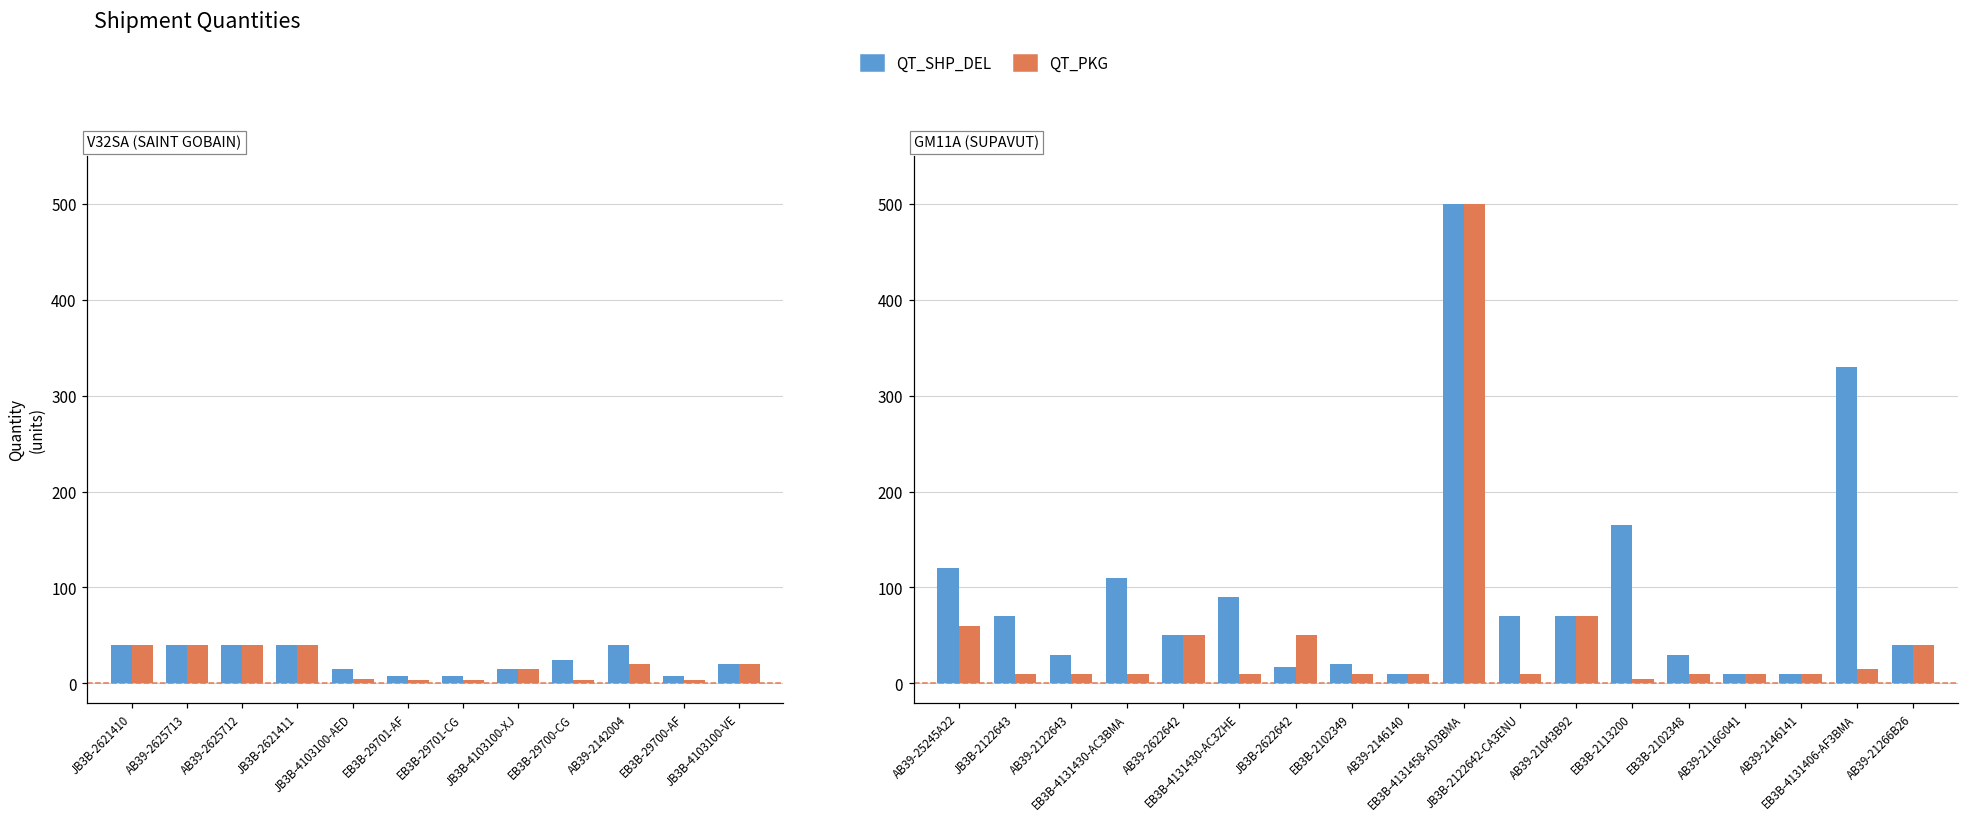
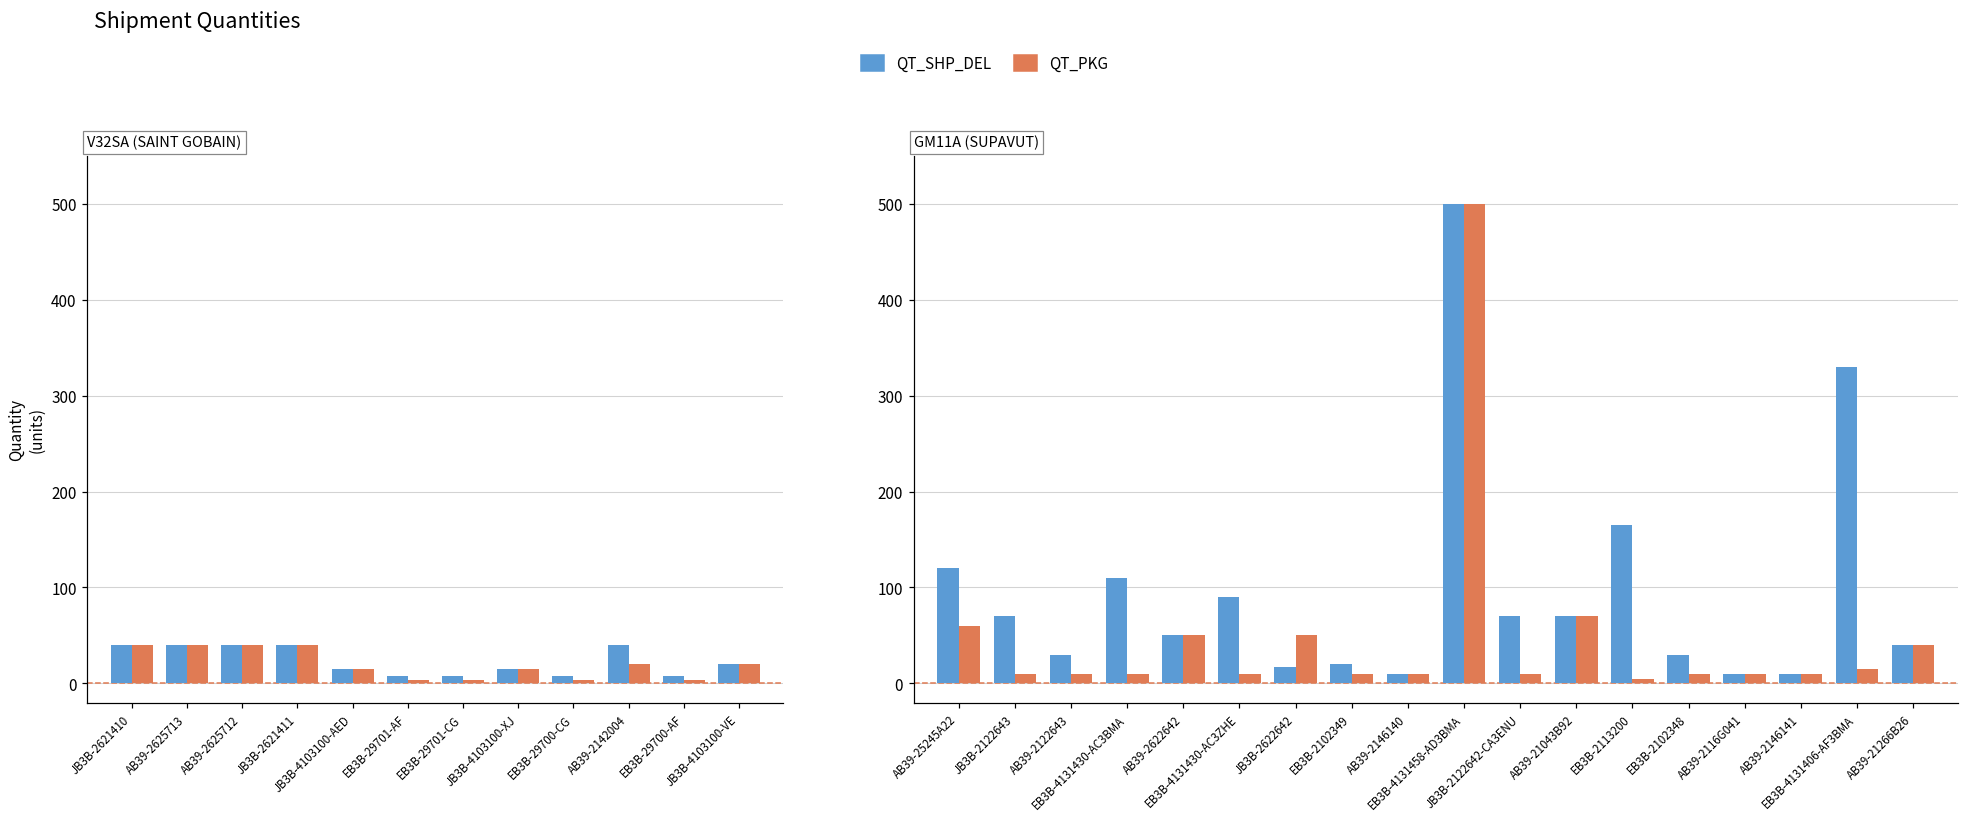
V32SA (SAINT GOBAIN), QT_PKG, JB3B-4103100-AED: 10 -> 20
V32SA (SAINT GOBAIN), QT_SHP_DEL, EB3B-29700-CG: 20 -> 10
